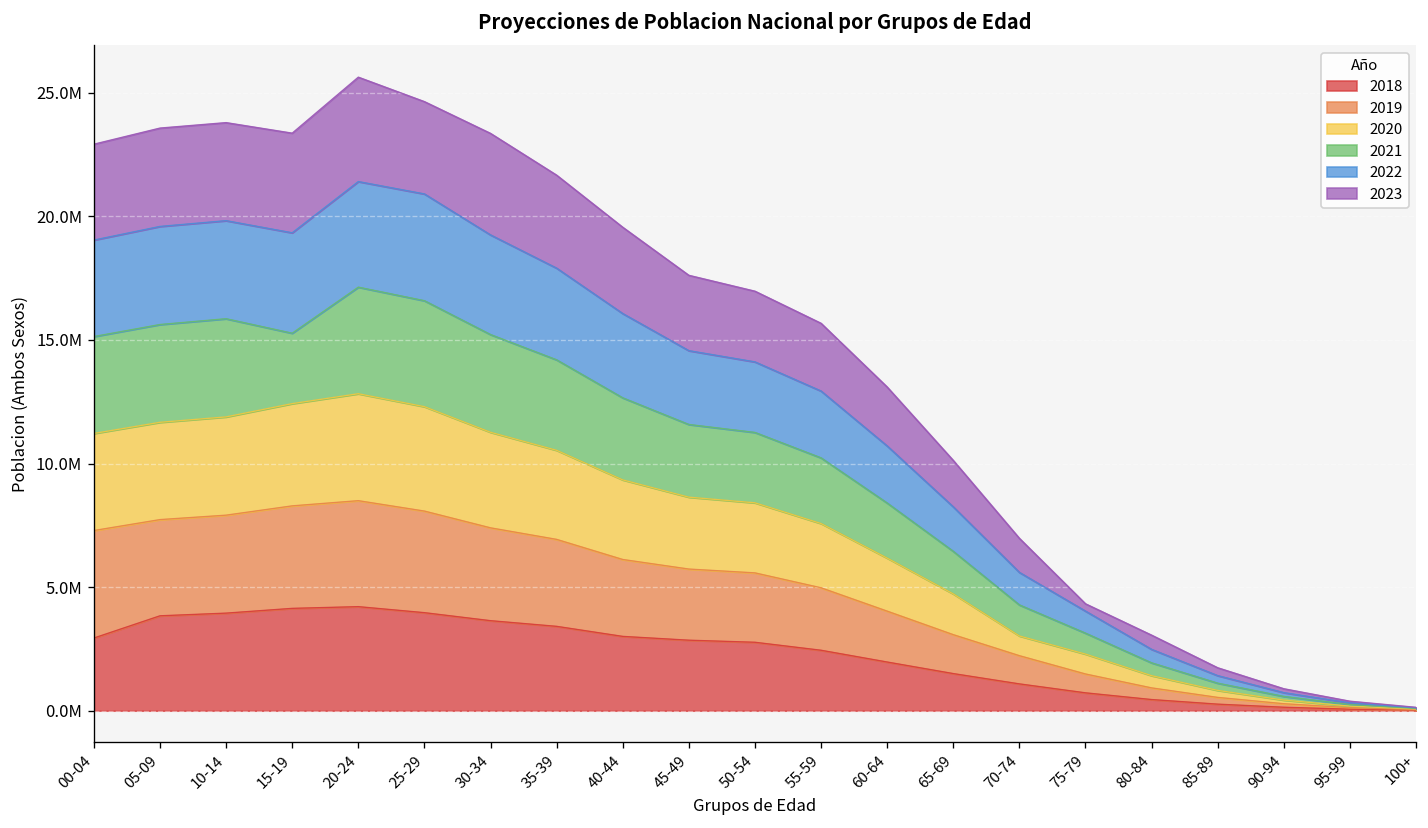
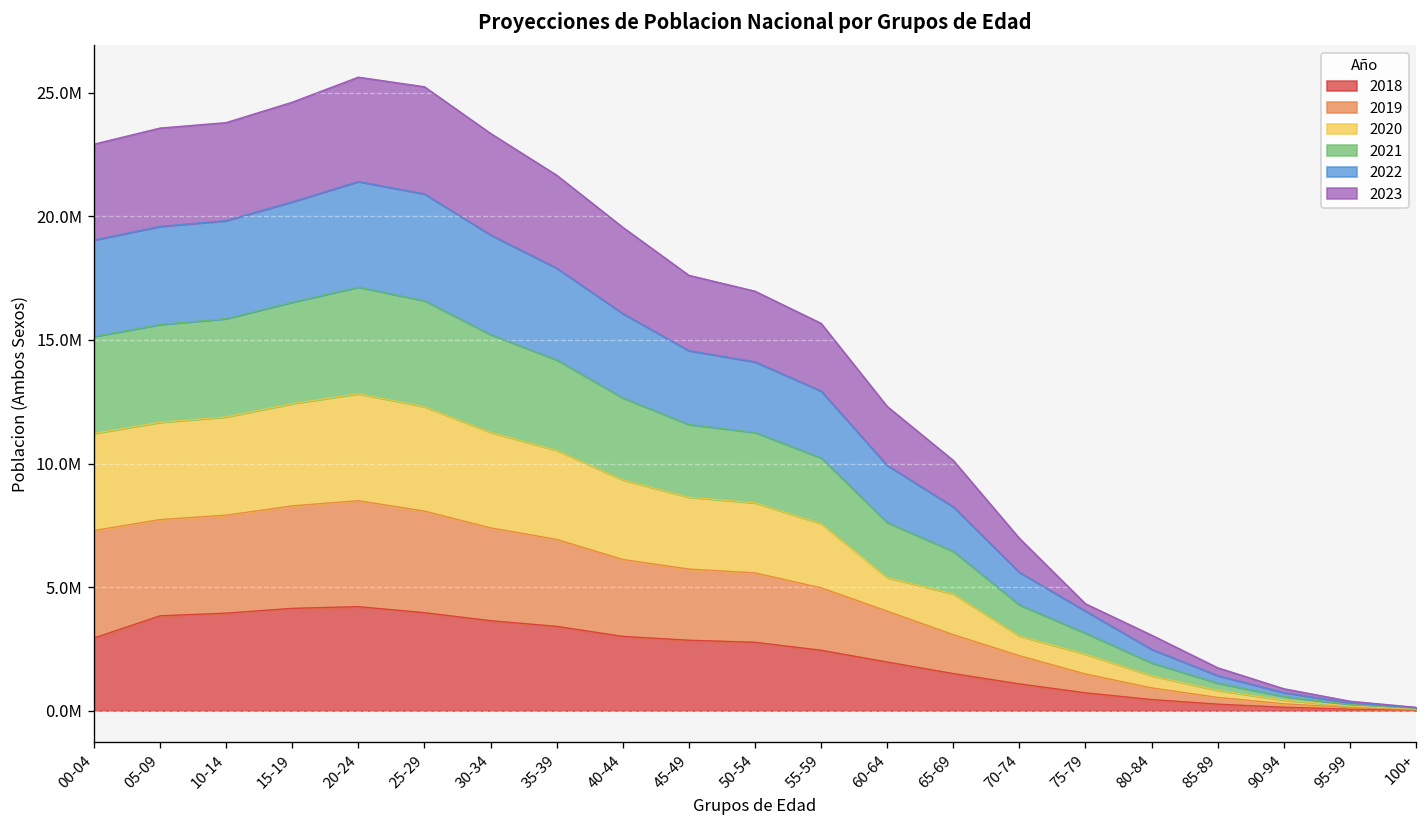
2021, 15-19: 2800000 -> 4100000
2023, 25-29: 3700000 -> 4300000
2020, 60-64: 2100000 -> 1400000
